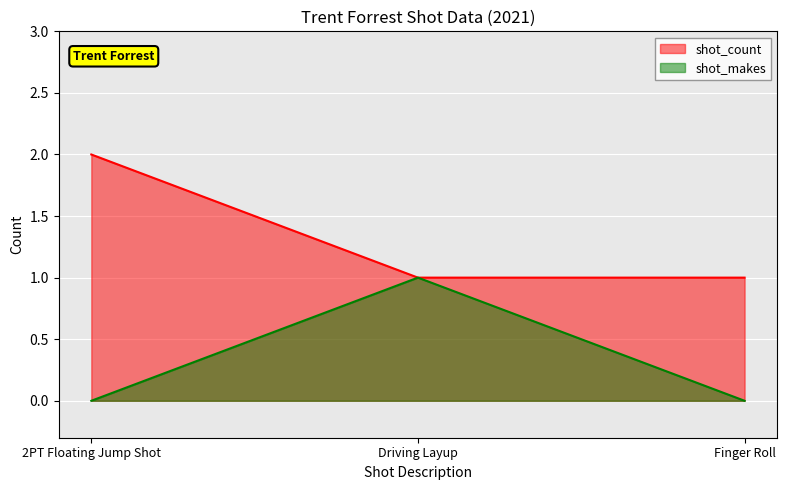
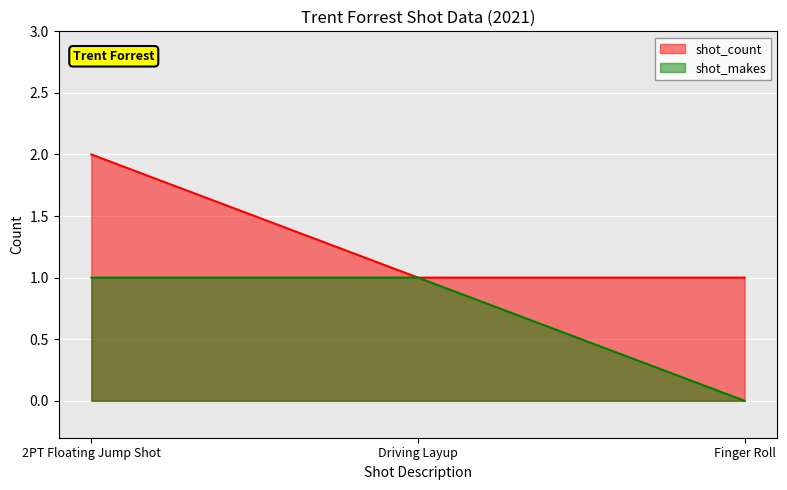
shot_makes, 2PT Floating Jump Shot: 0 -> 1
